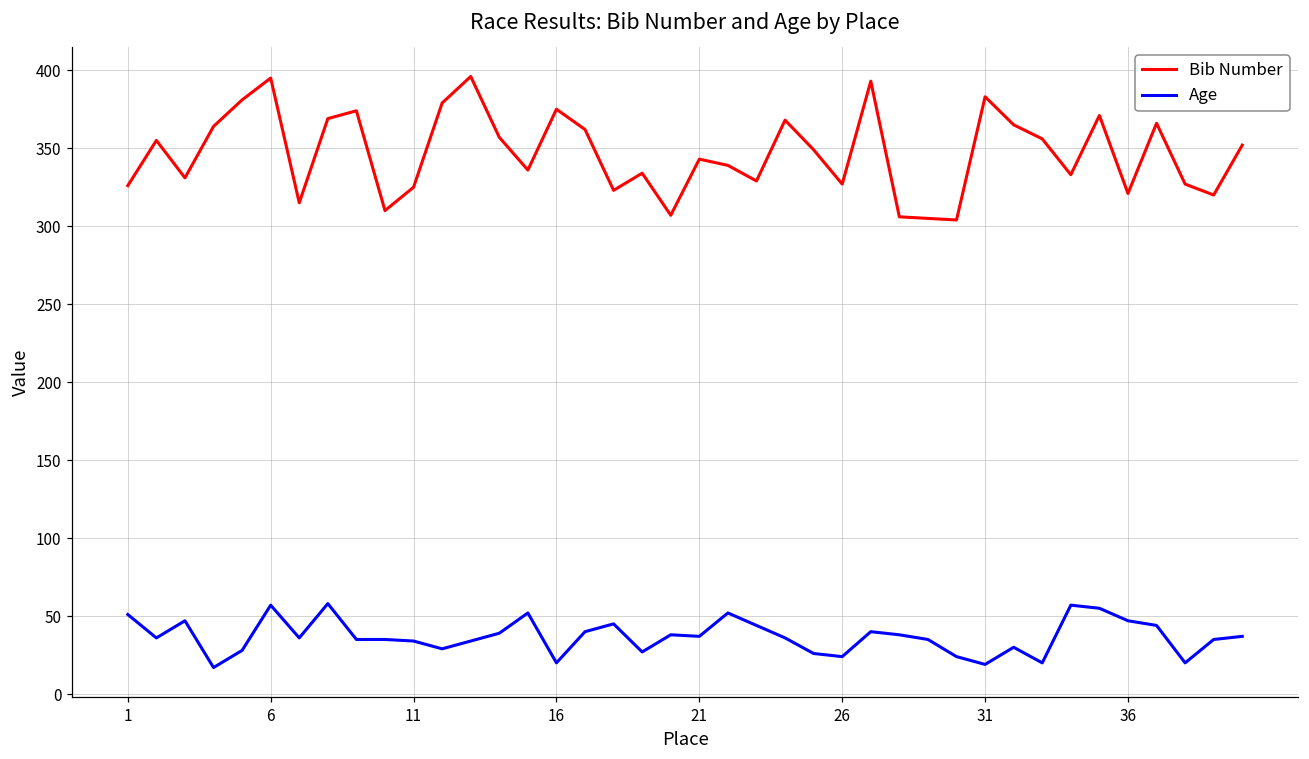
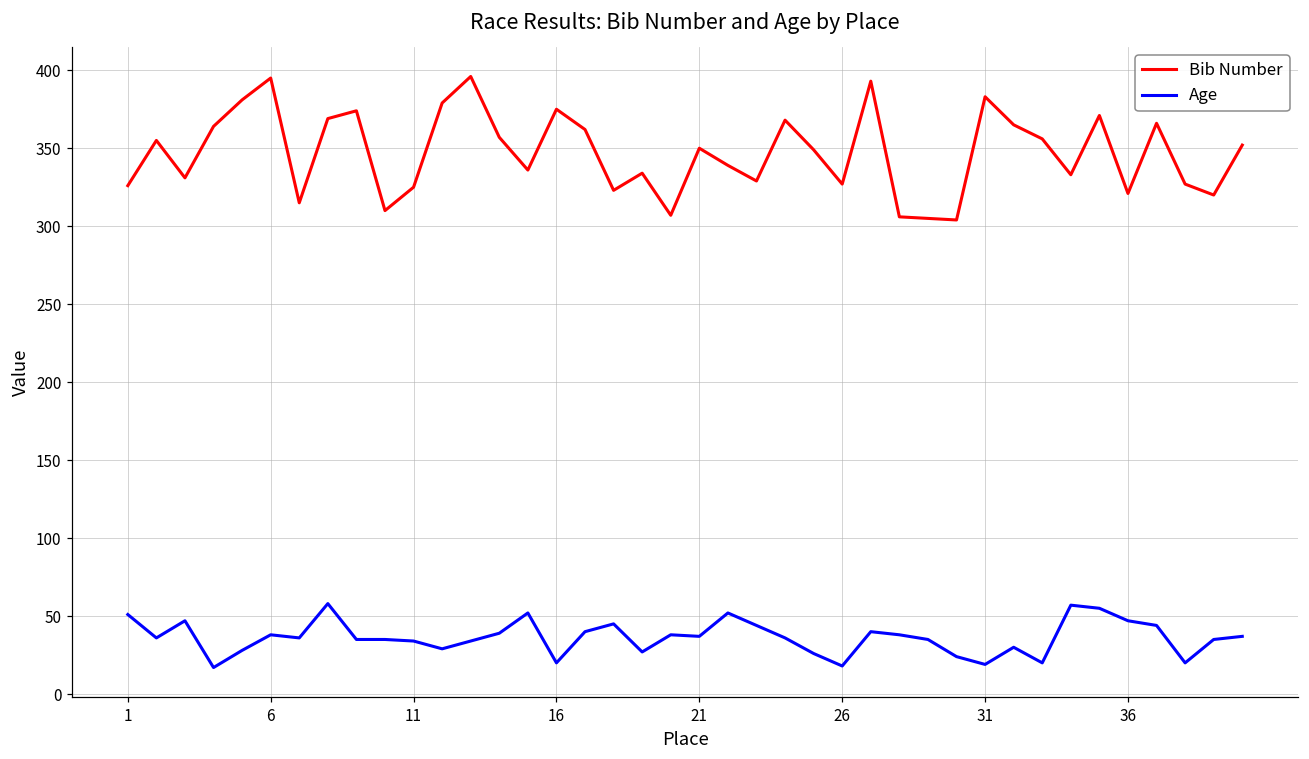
Age, 6: 57 -> 38
Bib Number, 21: 343 -> 350
Age, 26: 24 -> 18
